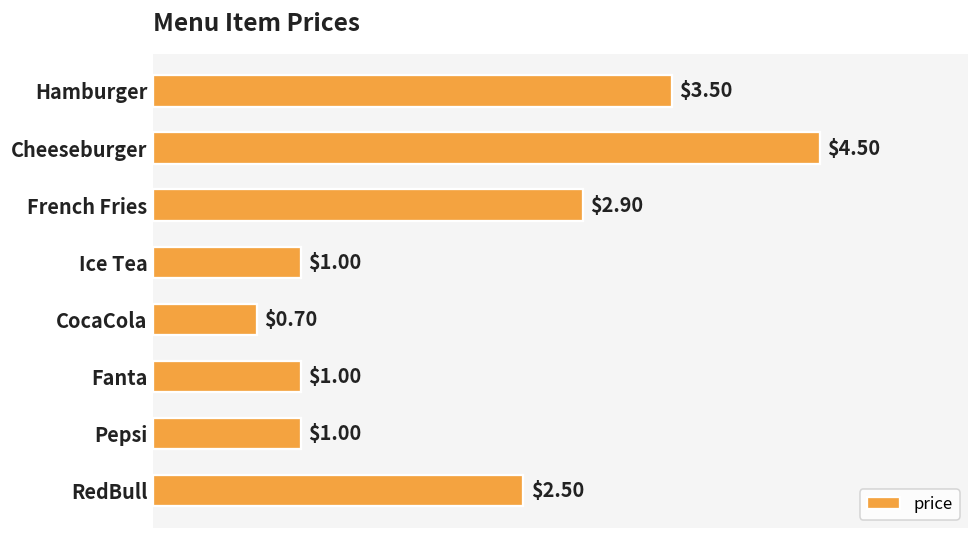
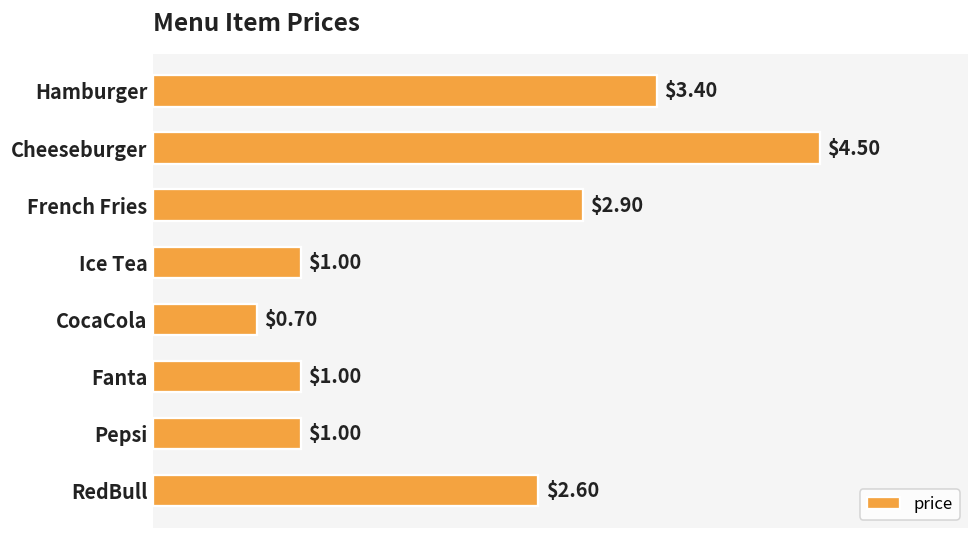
Hamburger: $3.50 -> $3.40
RedBull: $2.50 -> $2.60
